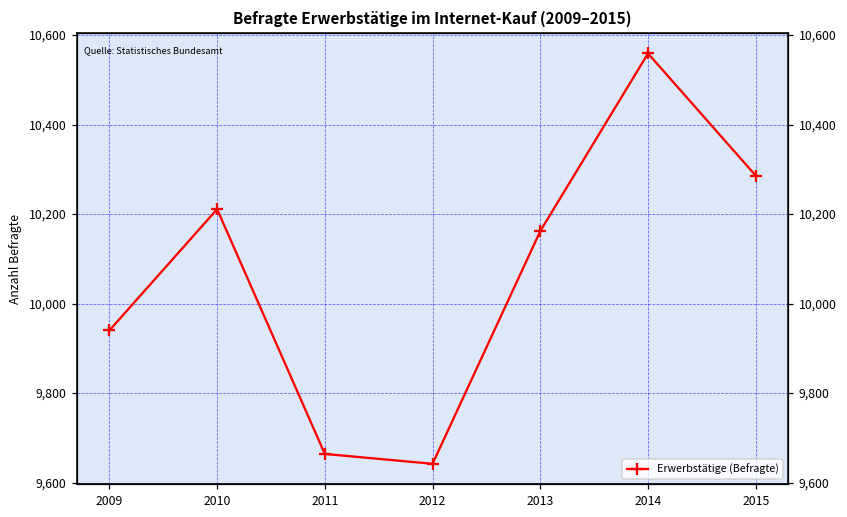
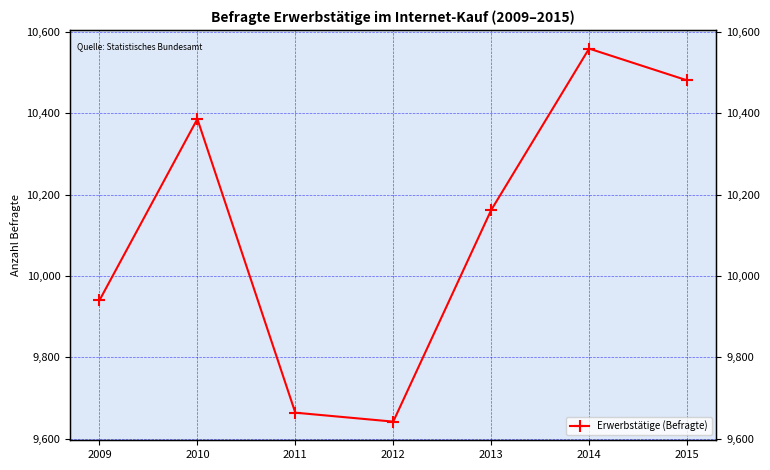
2010: 10,210 -> 10,390
2015: 10,290 -> 10,480
